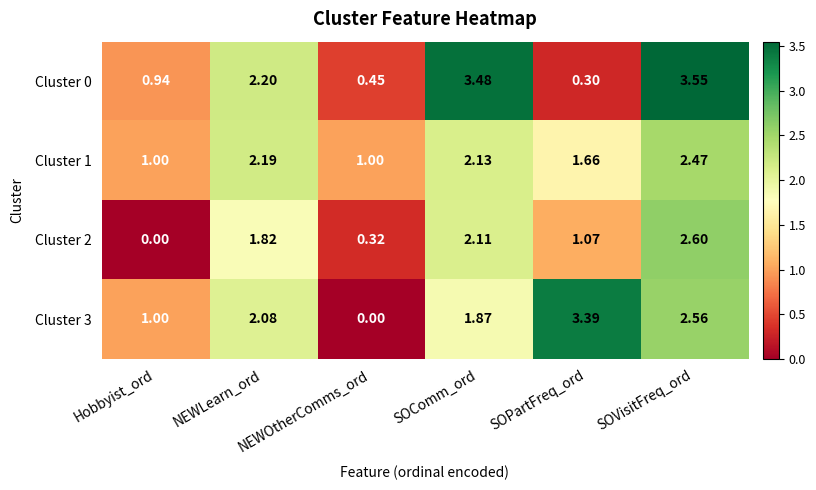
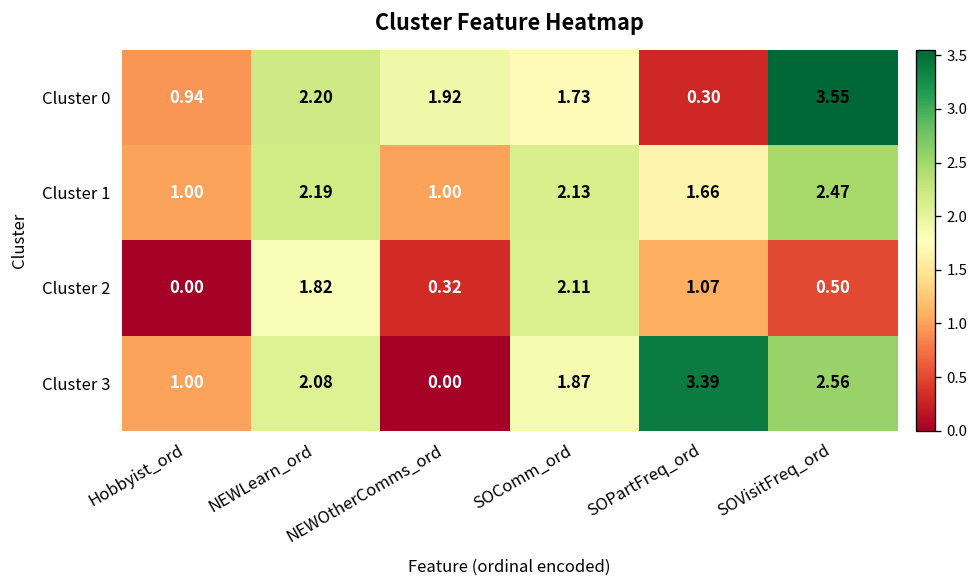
Cluster 0, NEWOtherComms_ord: 0.45 -> 1.92
Cluster 0, SOComm_ord: 3.48 -> 1.73
Cluster 2, SOVisitFreq_ord: 2.60 -> 0.50
